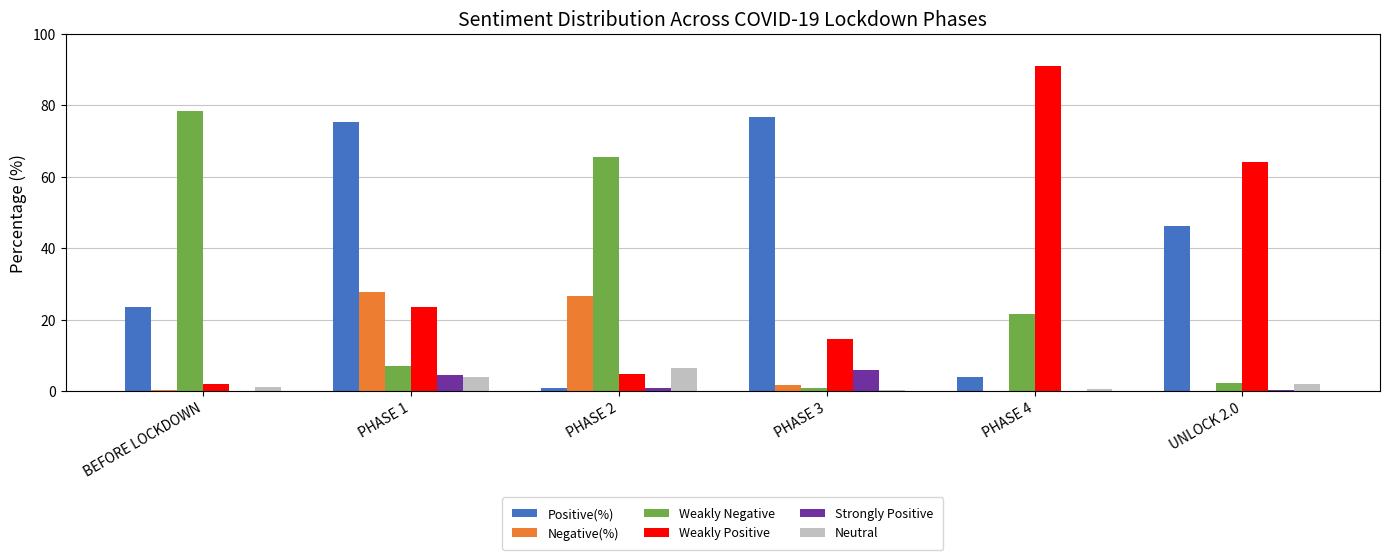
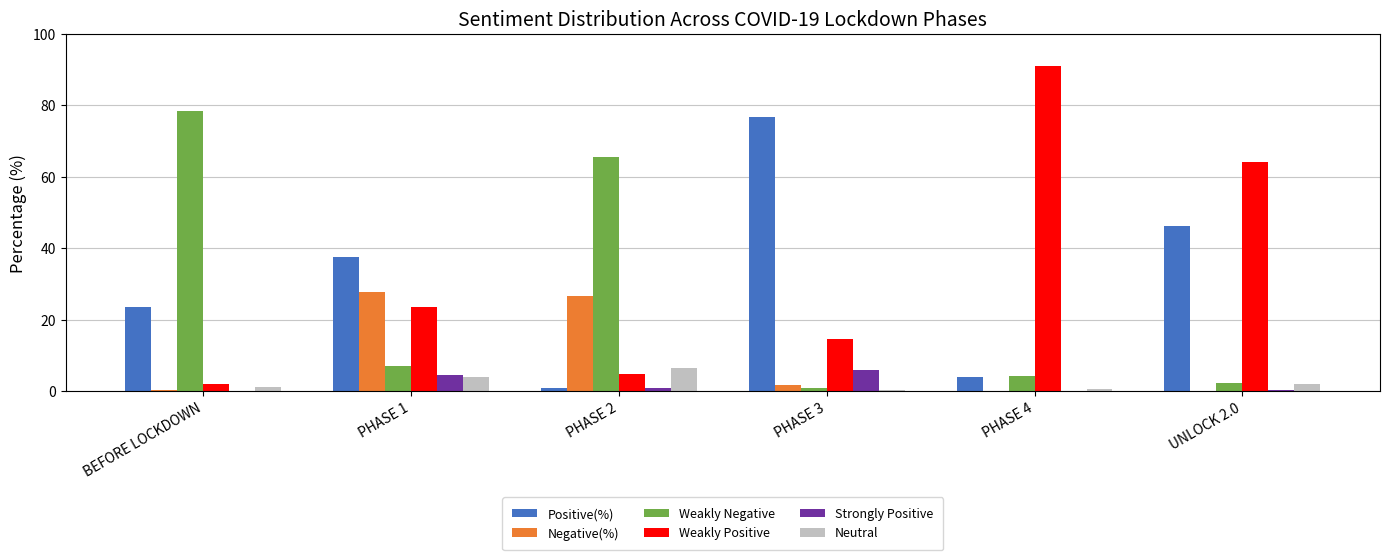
Positive(%), PHASE 1: 75 -> 38
Weakly Negative, PHASE 4: 22 -> 4
